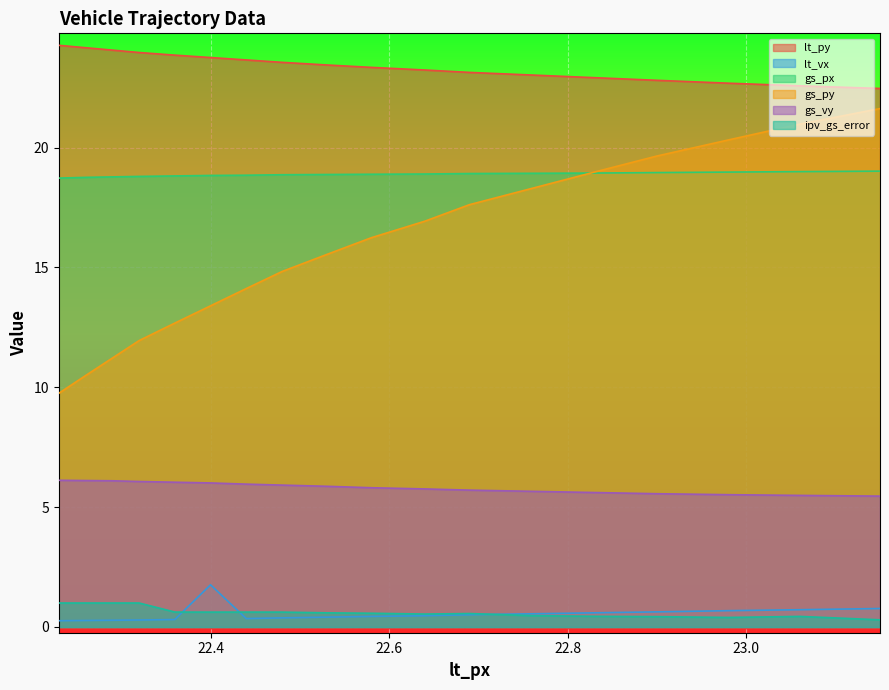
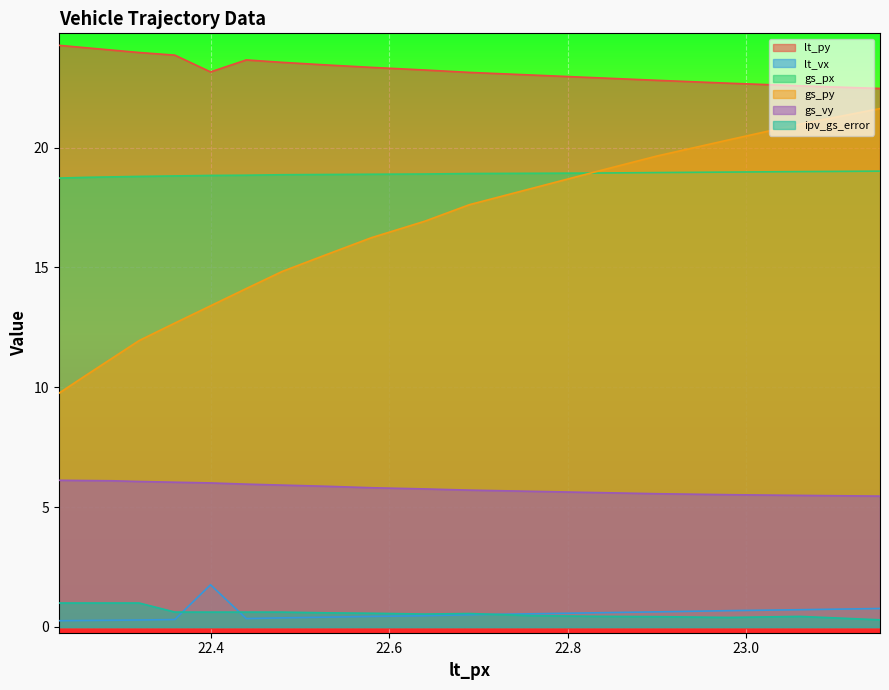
lt_py, 22.4: 23.8 -> 23.2
